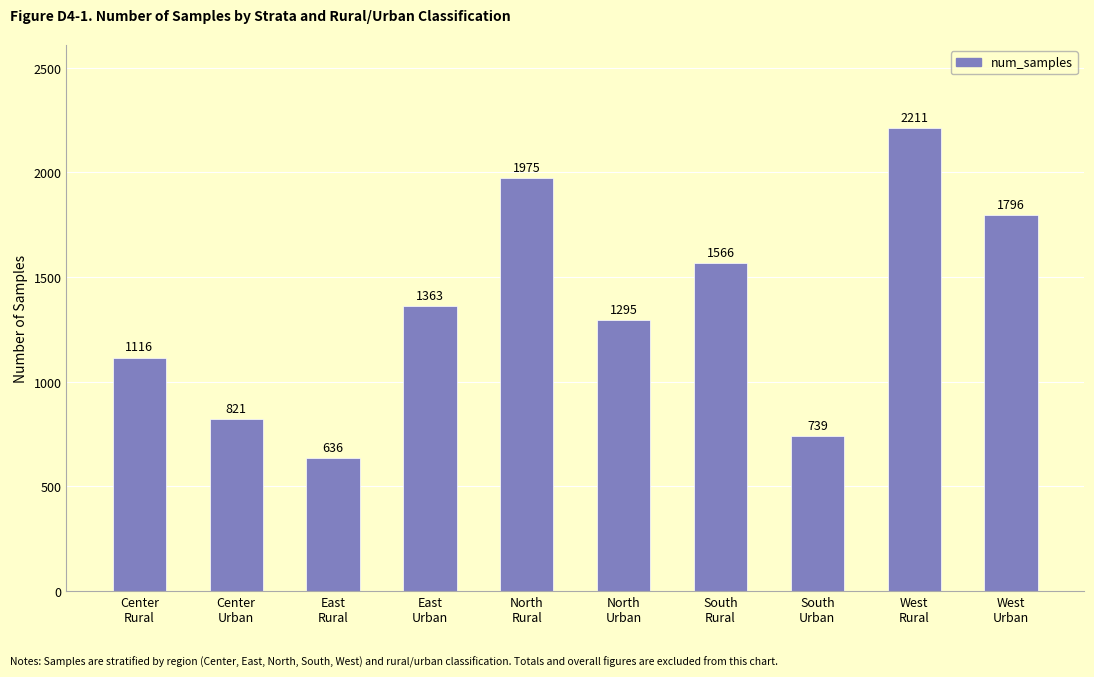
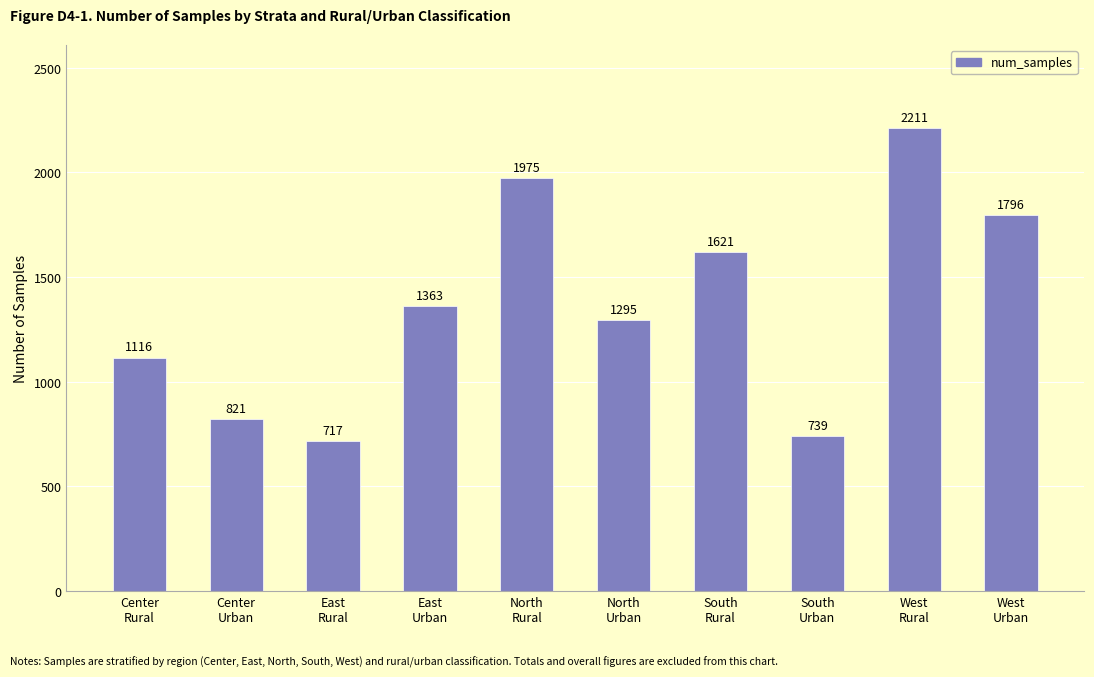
East Rural: 636 -> 717
South Rural: 1566 -> 1621
